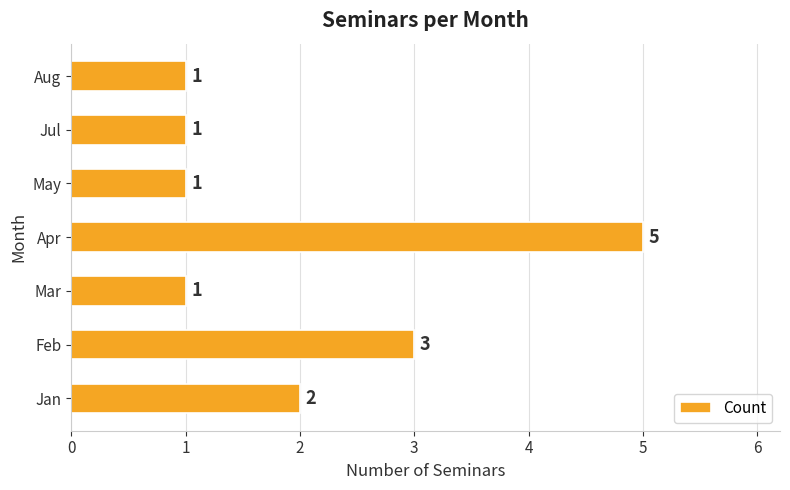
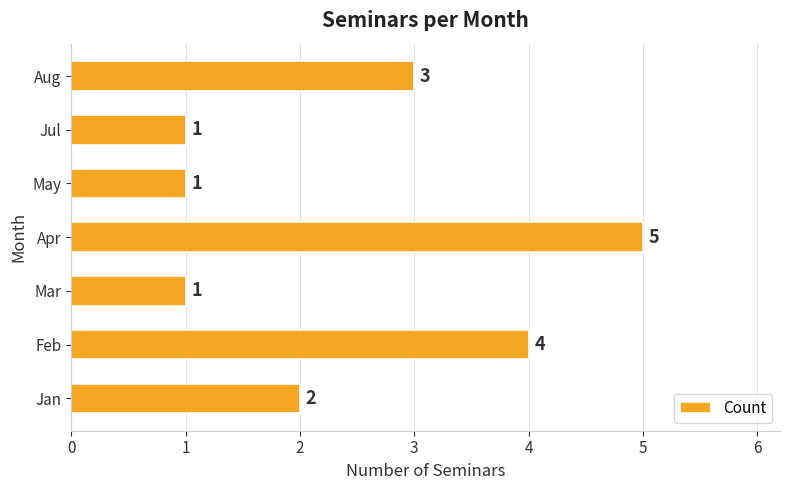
Aug: 1 -> 3
Feb: 3 -> 4
